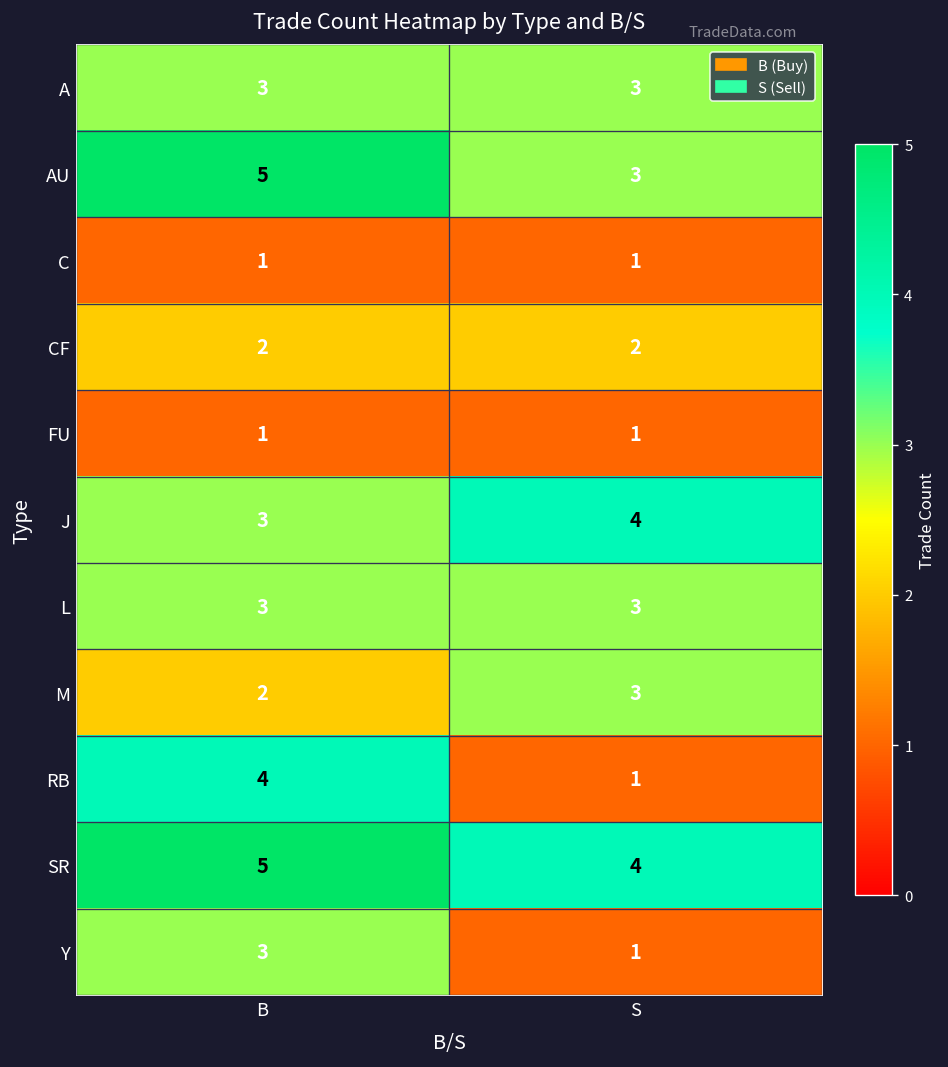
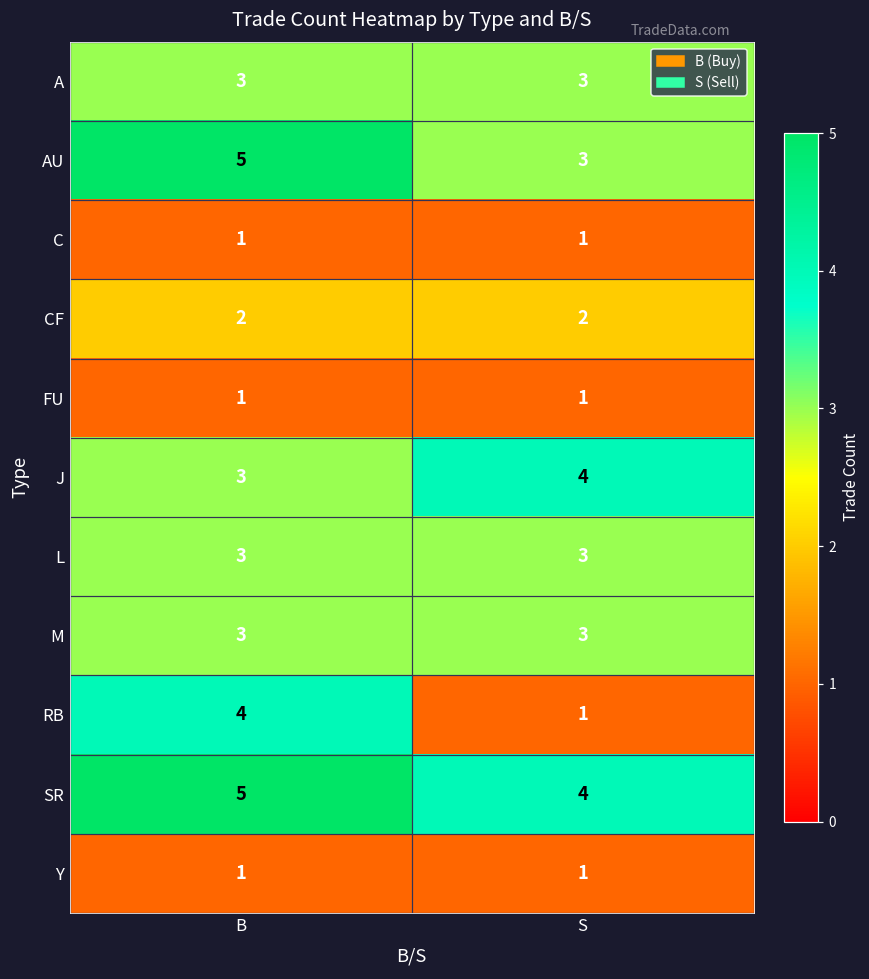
M, B: 2 -> 3
Y, B: 3 -> 1
